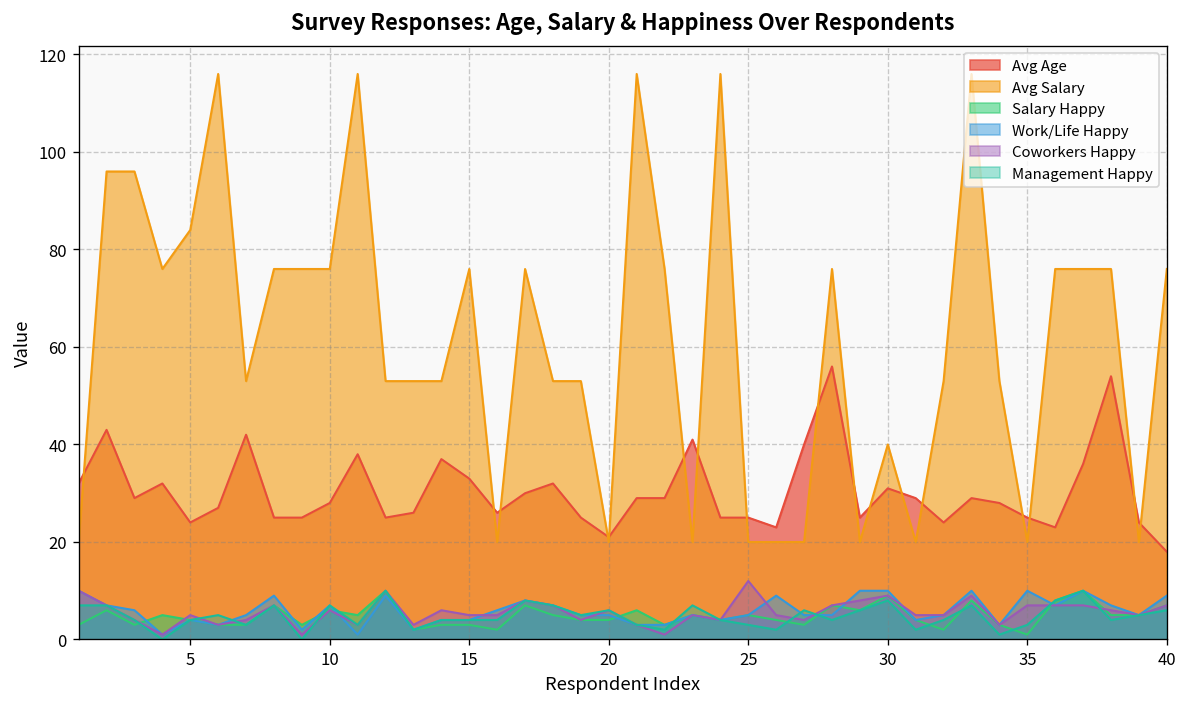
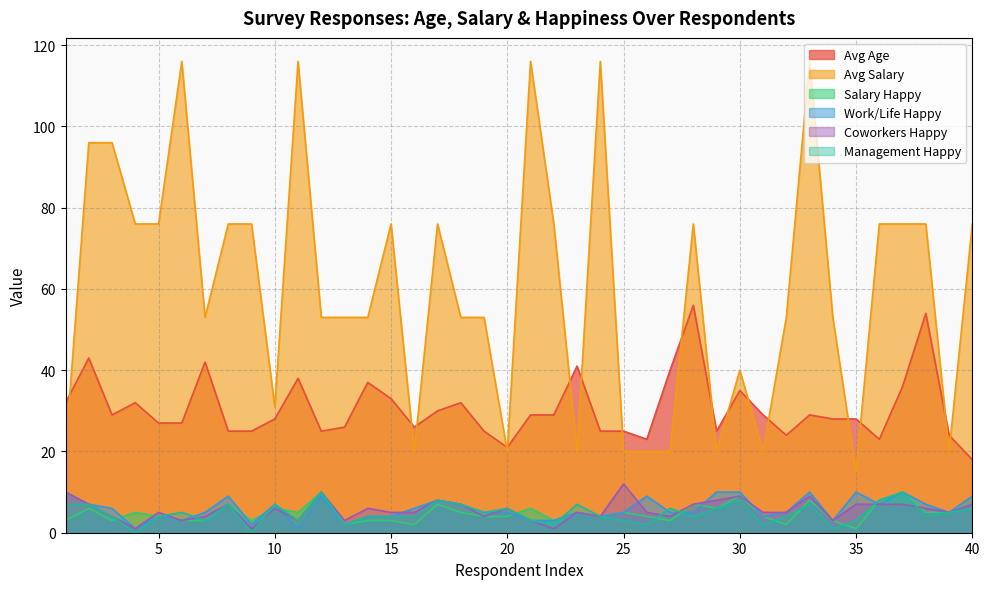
Avg Age, 5: 24 -> 27
Avg Salary, 5: 84 -> 76
Avg Salary, 10: 76 -> 31
Avg Age, 30: 31 -> 35
Avg Age, 35: 25 -> 28
Avg Salary, 35: 20 -> 15
